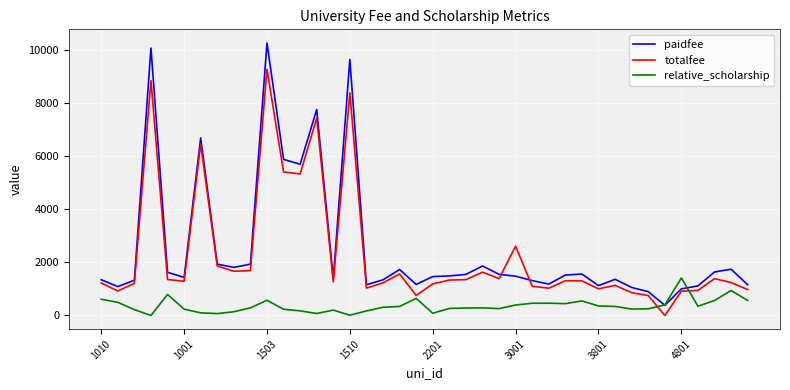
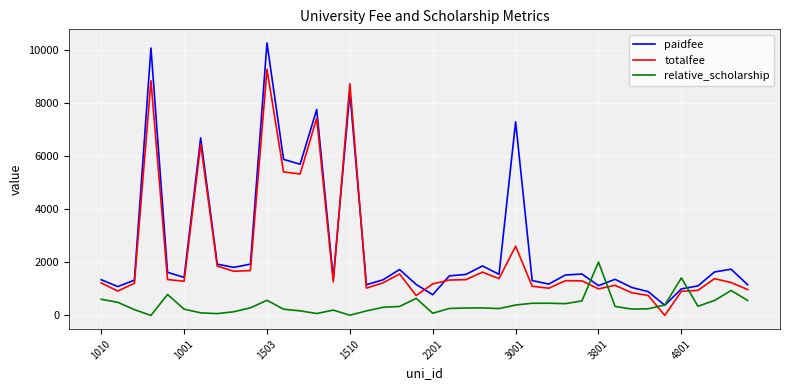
paidfee, 1510: 9600 -> 8400
totalfee, 1510: 8400 -> 8700
paidfee, 2201: 1500 -> 800
paidfee, 3001: 1500 -> 7300
relative_scholarship, 3801: 400 -> 2000
